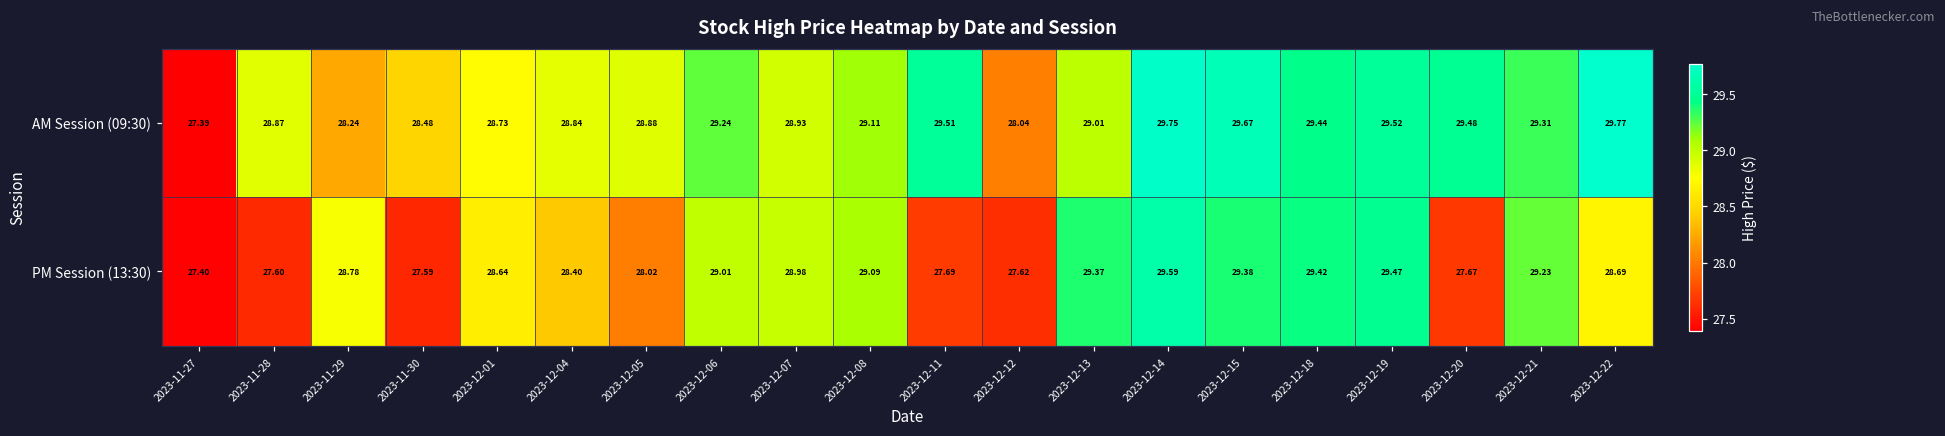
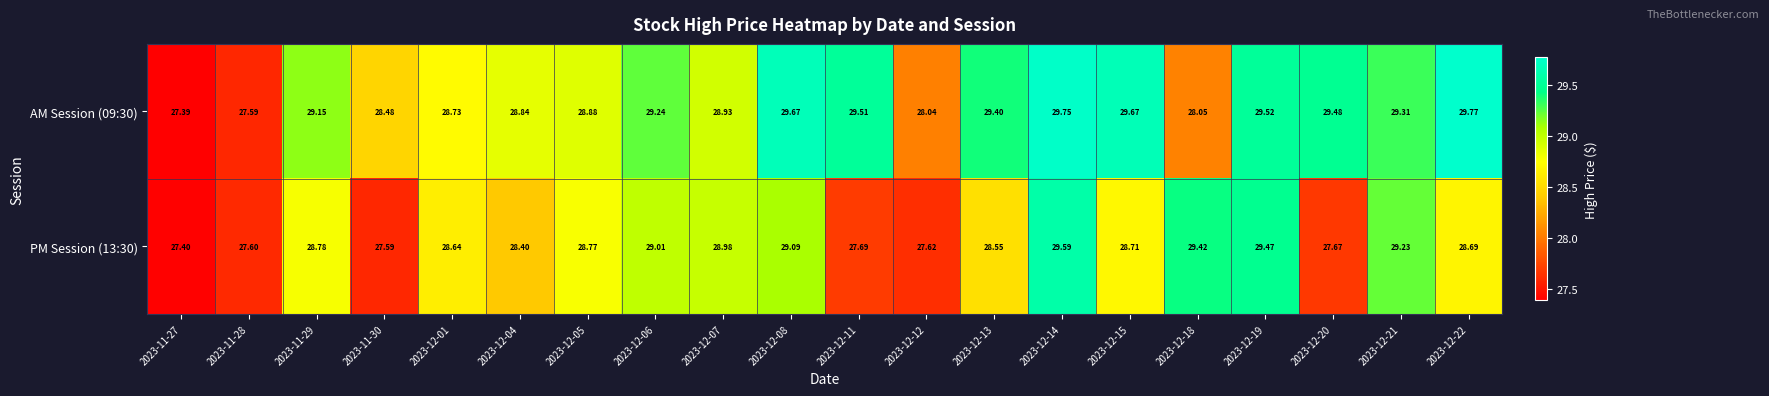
AM Session (09:30), 2023-11-28: 28.87 -> 27.59
AM Session (09:30), 2023-11-29: 28.24 -> 29.15
AM Session (09:30), 2023-12-08: 29.11 -> 29.67
AM Session (09:30), 2023-12-13: 29.01 -> 29.40
AM Session (09:30), 2023-12-18: 29.44 -> 28.05
PM Session (13:30), 2023-12-05: 28.02 -> 28.77
PM Session (13:30), 2023-12-13: 29.37 -> 28.55
PM Session (13:30), 2023-12-15: 29.38 -> 28.71
